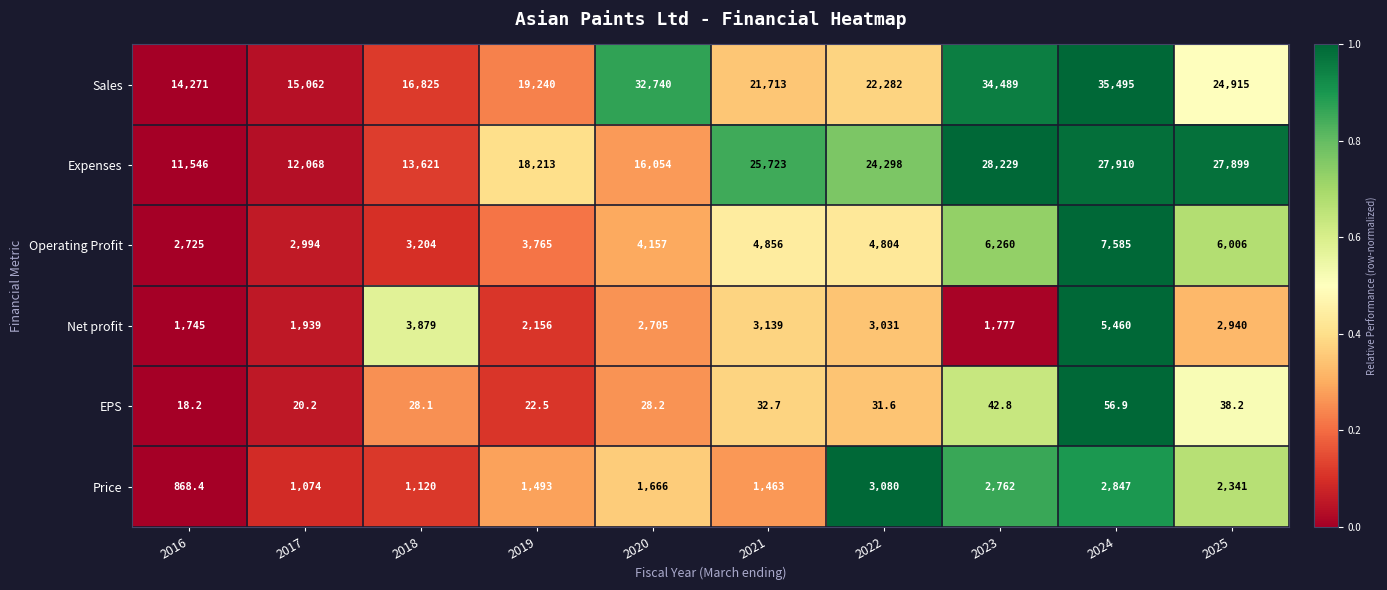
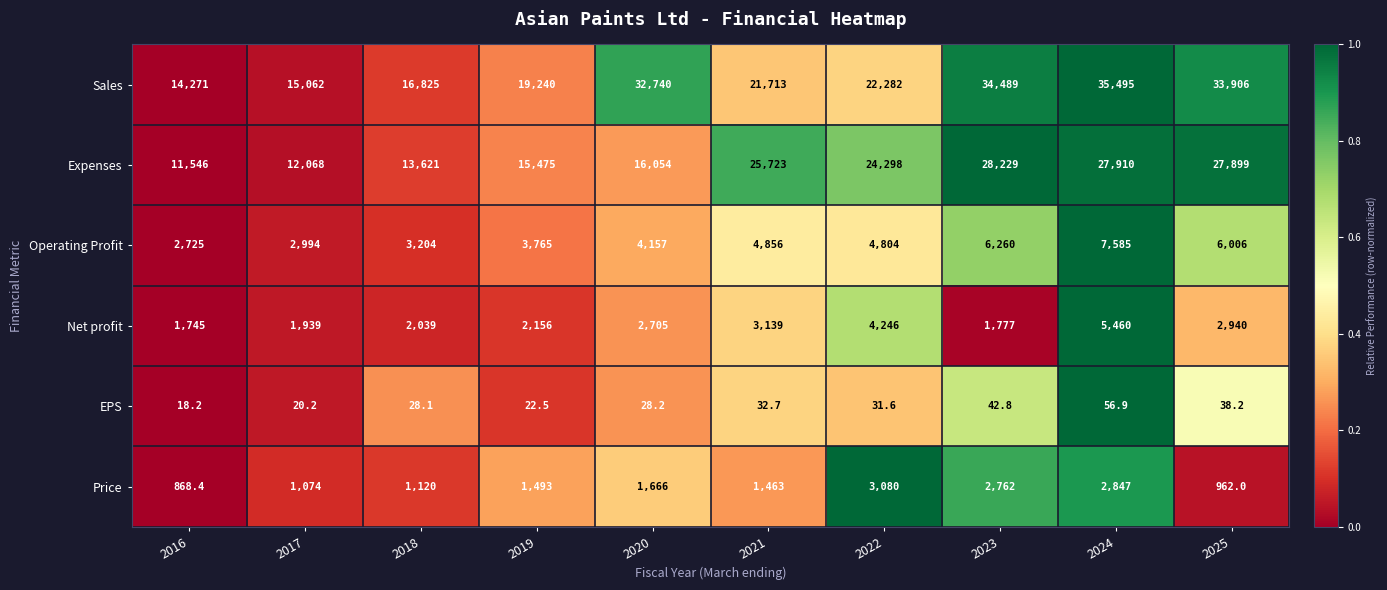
Sales, 2025: 24,915 -> 33,906
Expenses, 2019: 18,213 -> 15,475
Net profit, 2018: 3,879 -> 2,039
Net profit, 2022: 3,031 -> 4,246
Price, 2025: 2,341 -> 962.0
